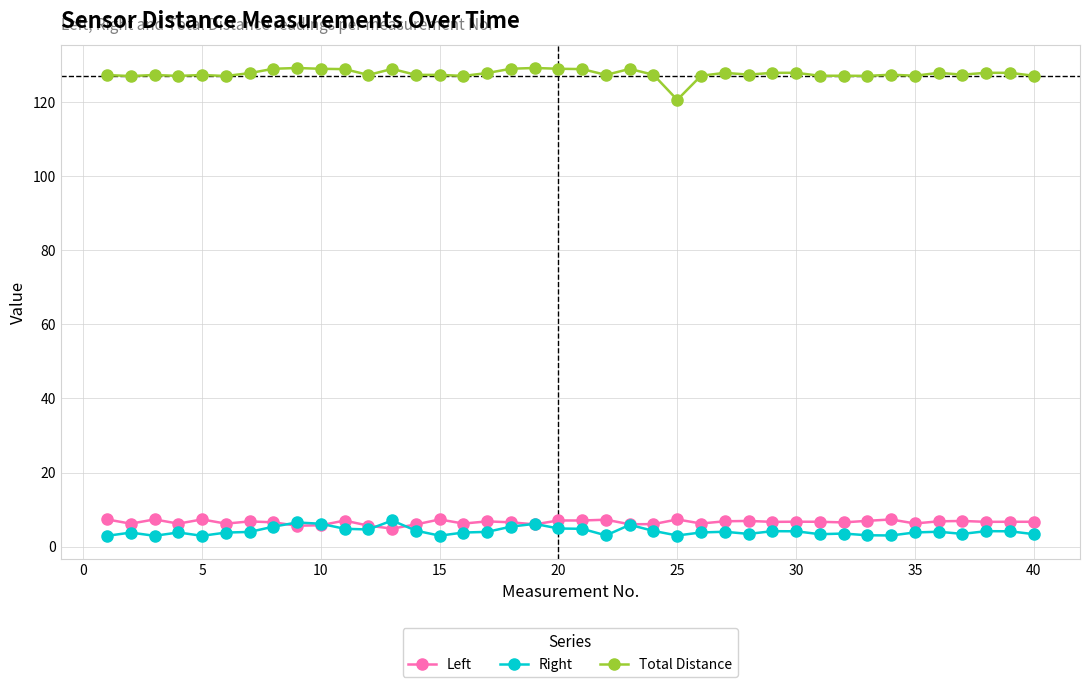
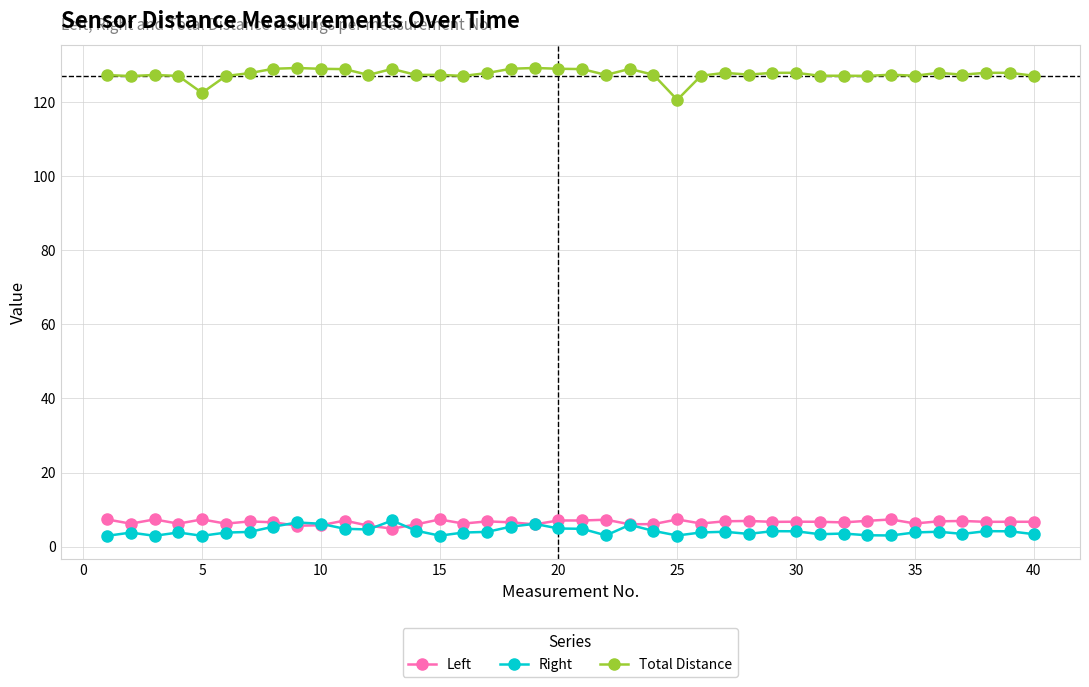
Total Distance, 5: 127 -> 122
